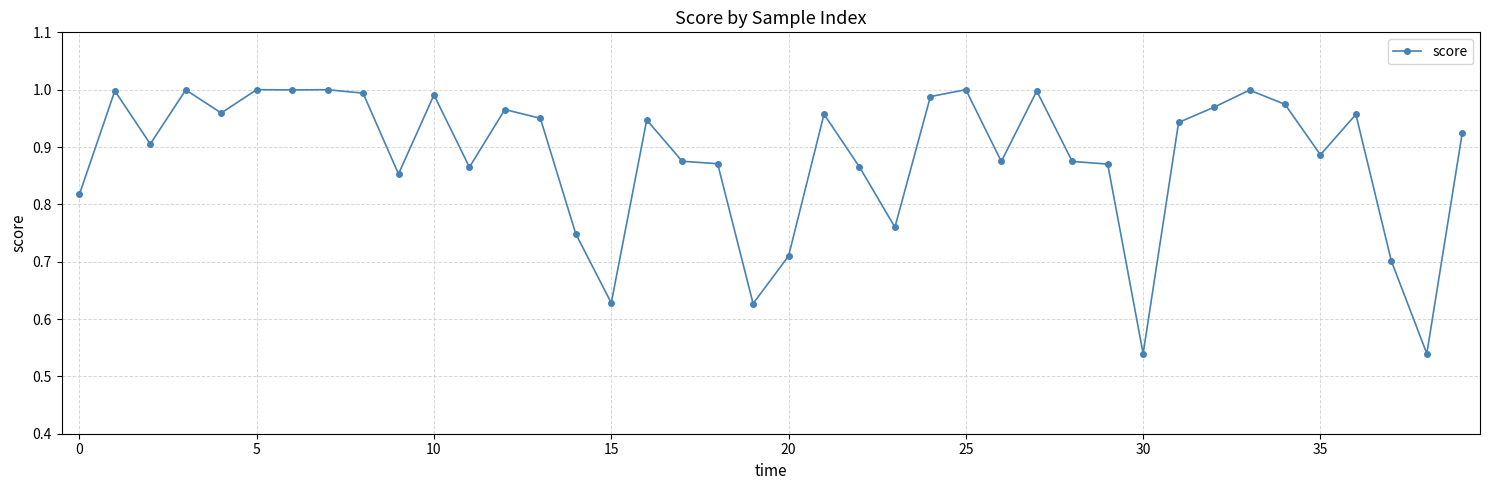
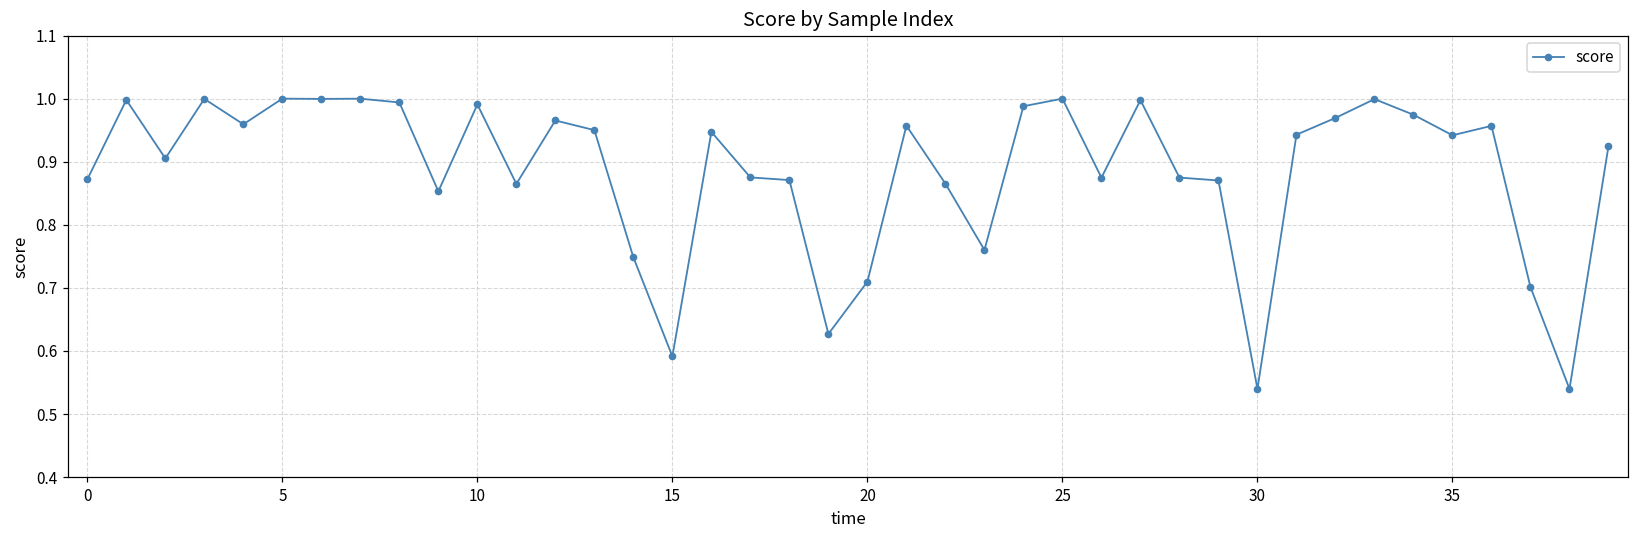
0: 0.82 -> 0.87
15: 0.63 -> 0.59
35: 0.89 -> 0.94
